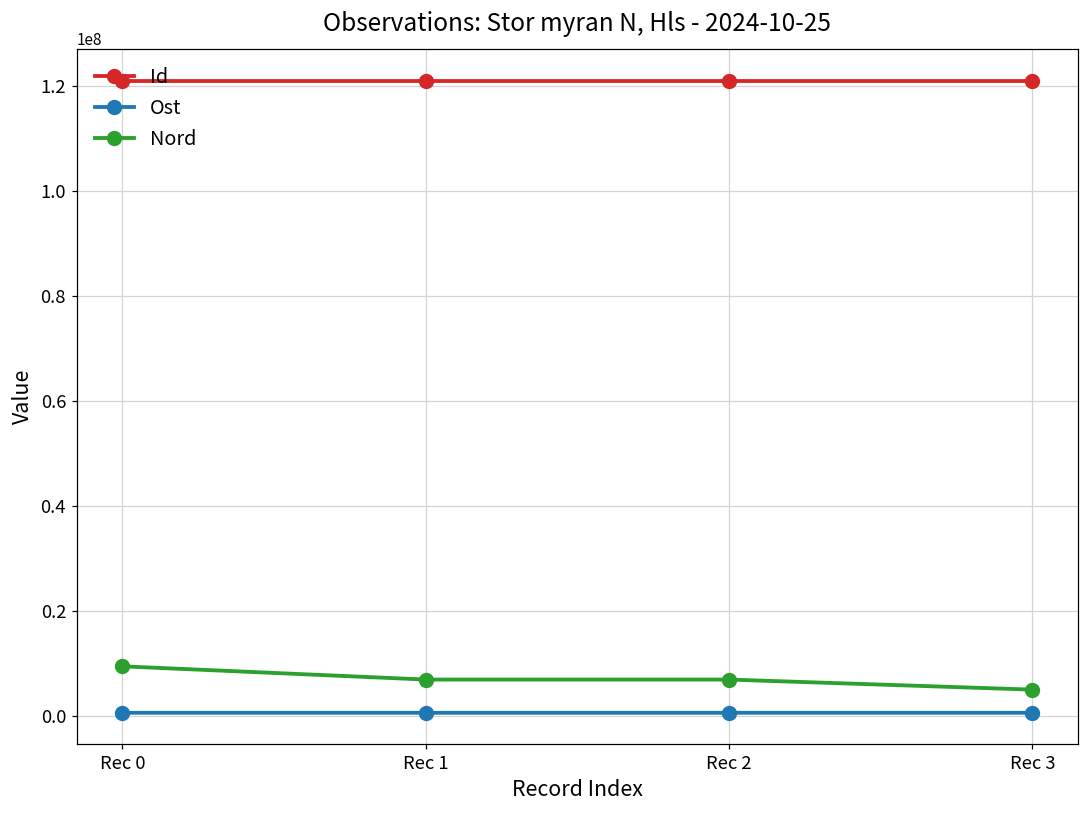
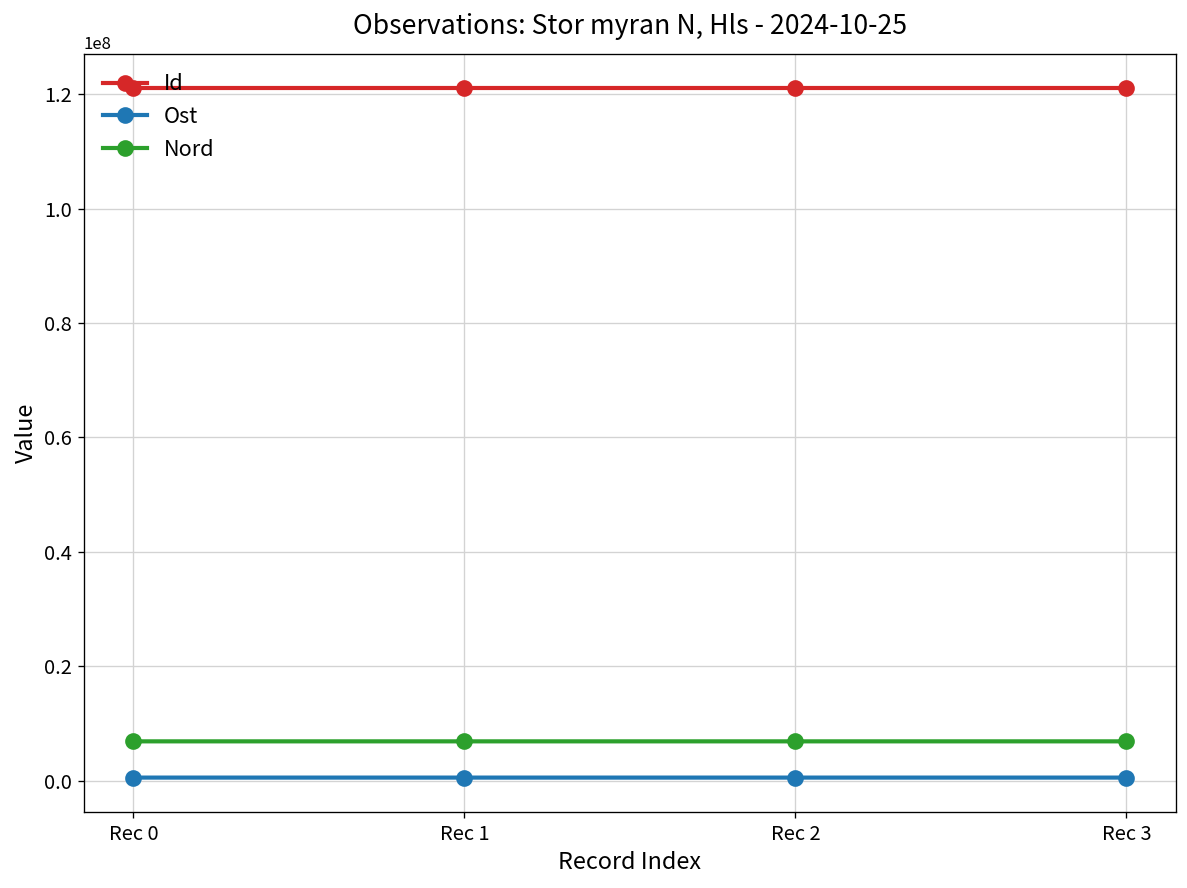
Nord, Rec 0: 9000000 -> 7000000
Nord, Rec 3: 5000000 -> 7000000
